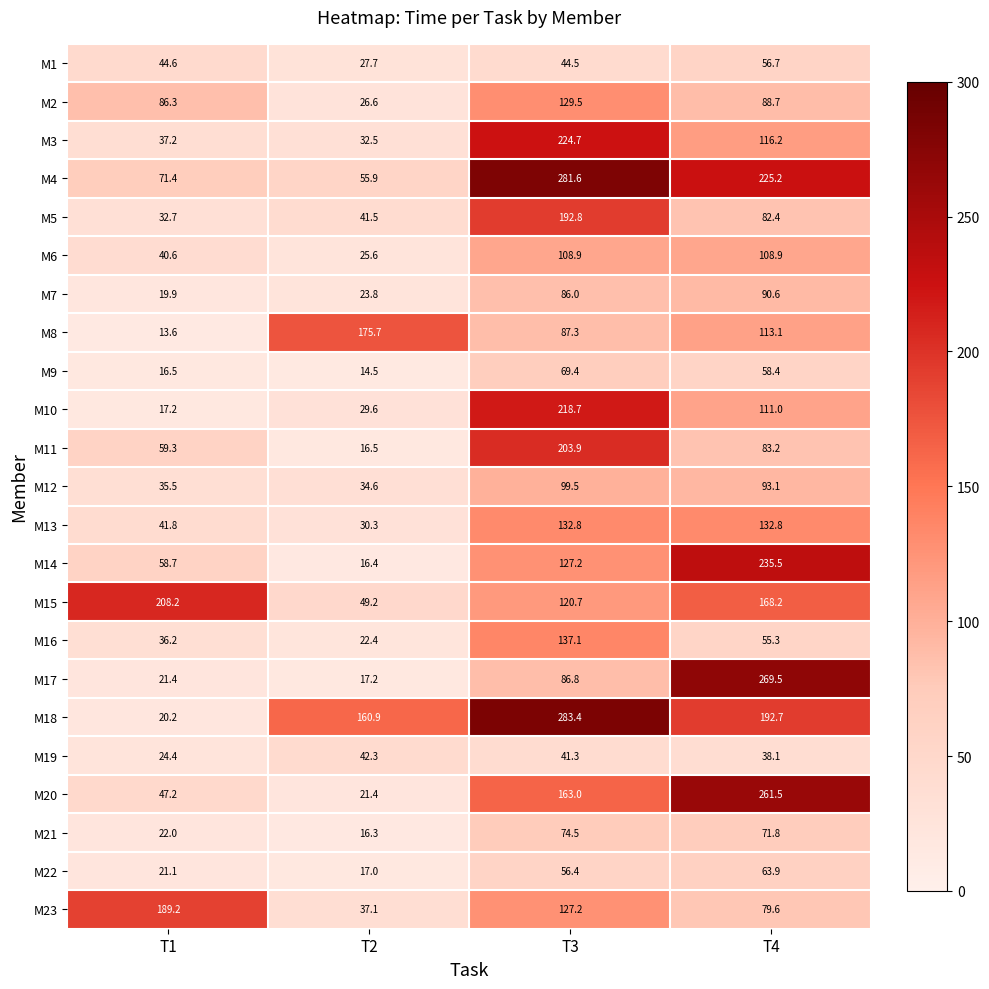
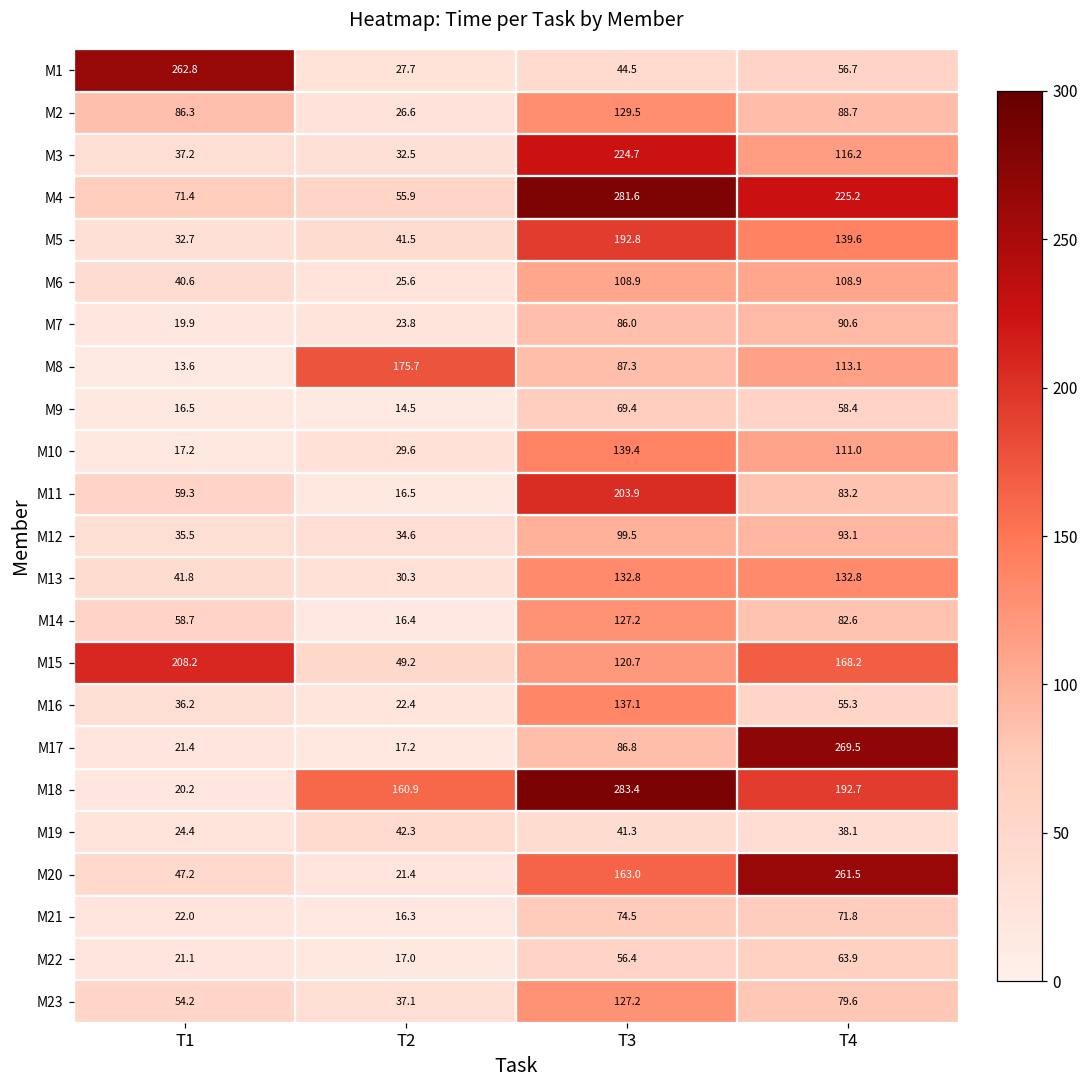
M1, T1: 44.6 -> 262.8
M5, T4: 82.4 -> 139.6
M10, T3: 218.7 -> 139.4
M14, T4: 235.5 -> 82.6
M23, T1: 189.2 -> 54.2
